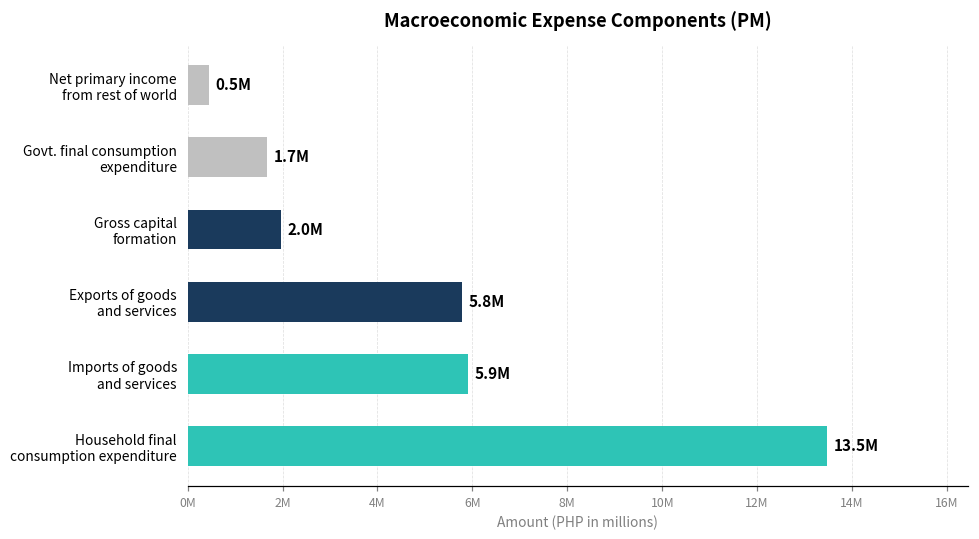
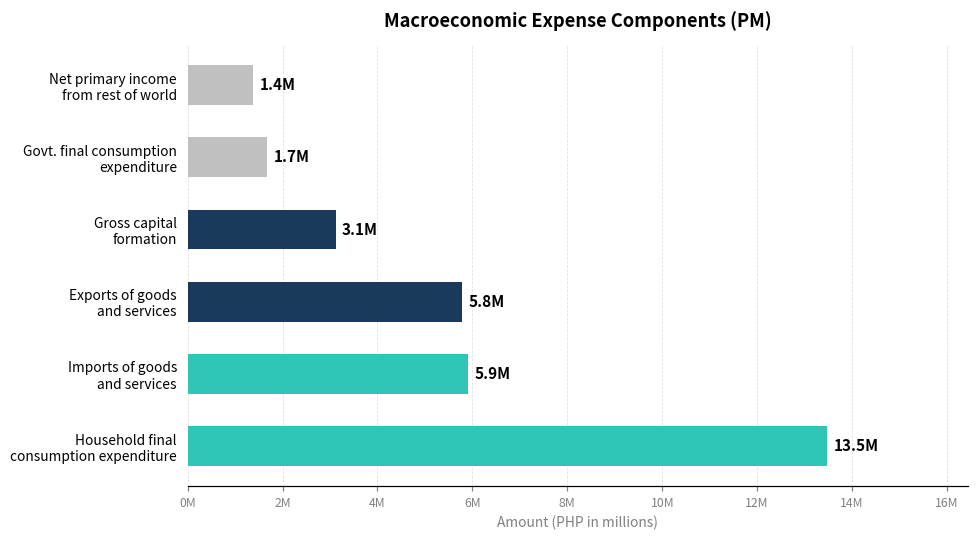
Net primary income from rest of world: 0.5M -> 1.4M
Gross capital formation: 2.0M -> 3.1M
